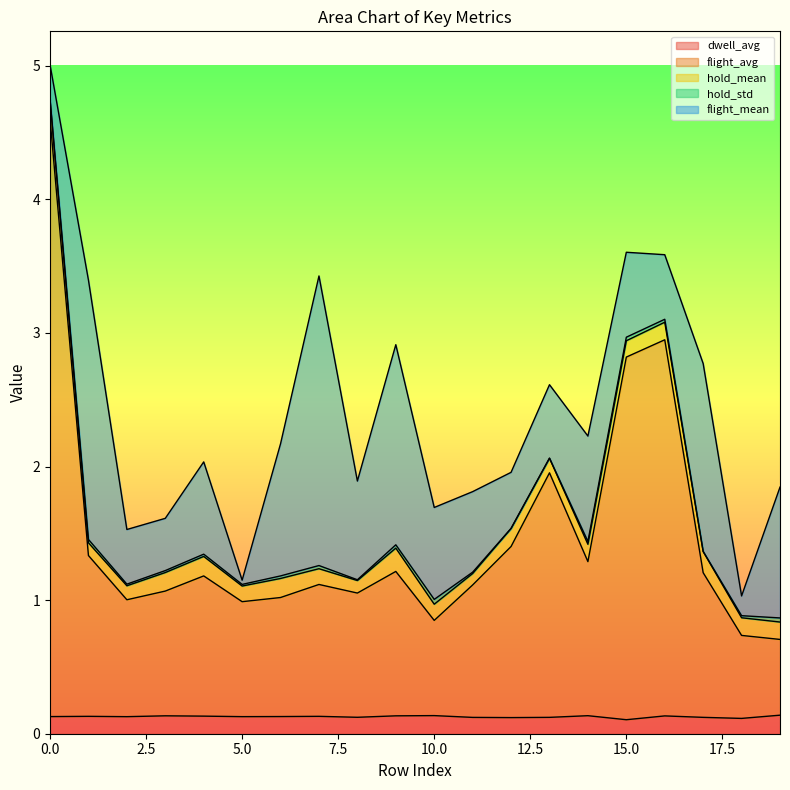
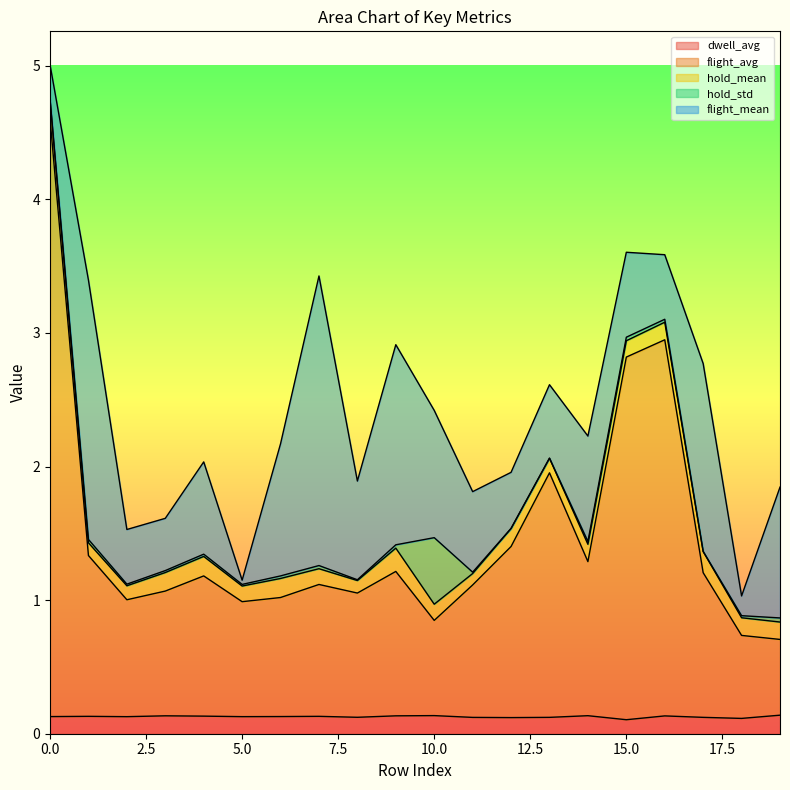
hold_std, 10.0: 0.04 -> 0.50
flight_mean, 10.0: 0.69 -> 0.95
